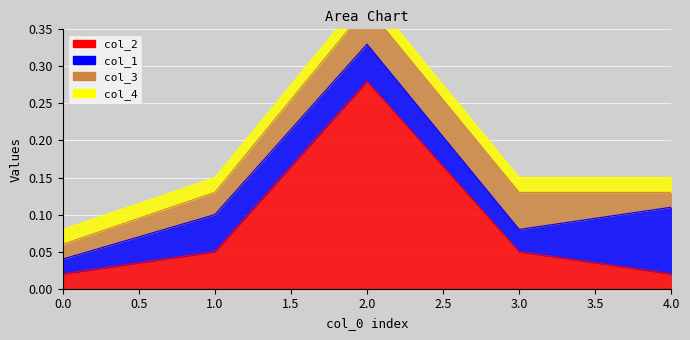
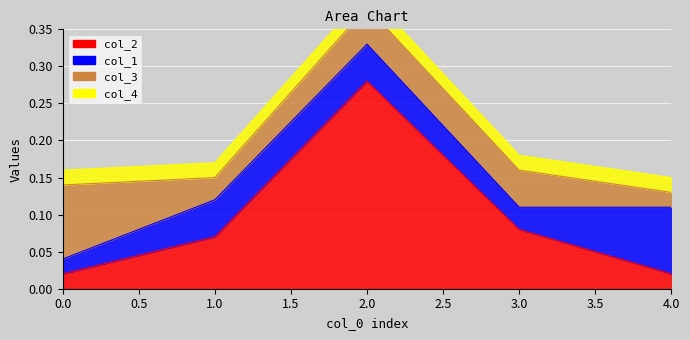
col_3, 0.0: 0.02 -> 0.10
col_2, 1.0: 0.05 -> 0.07
col_2, 3.0: 0.05 -> 0.08
